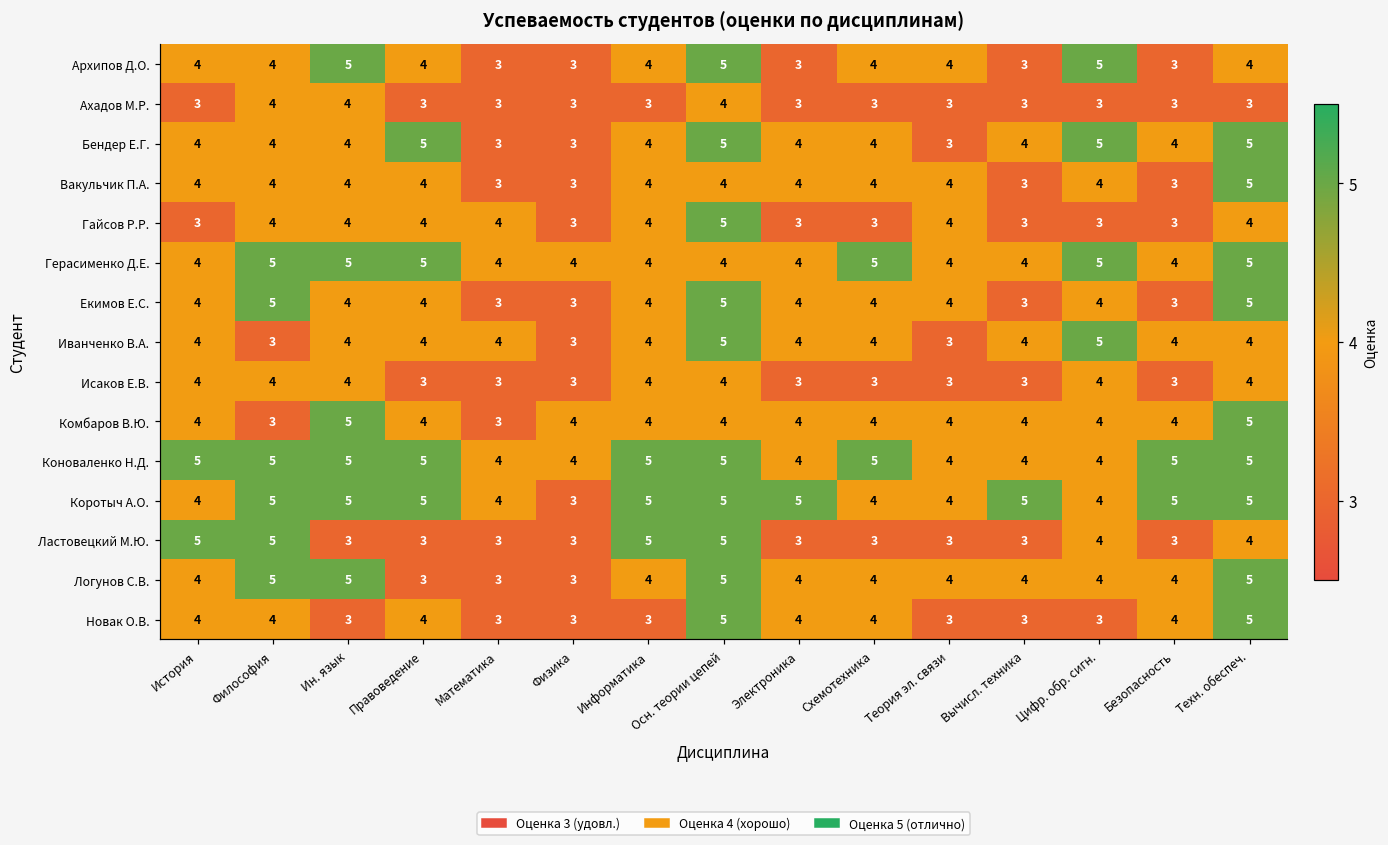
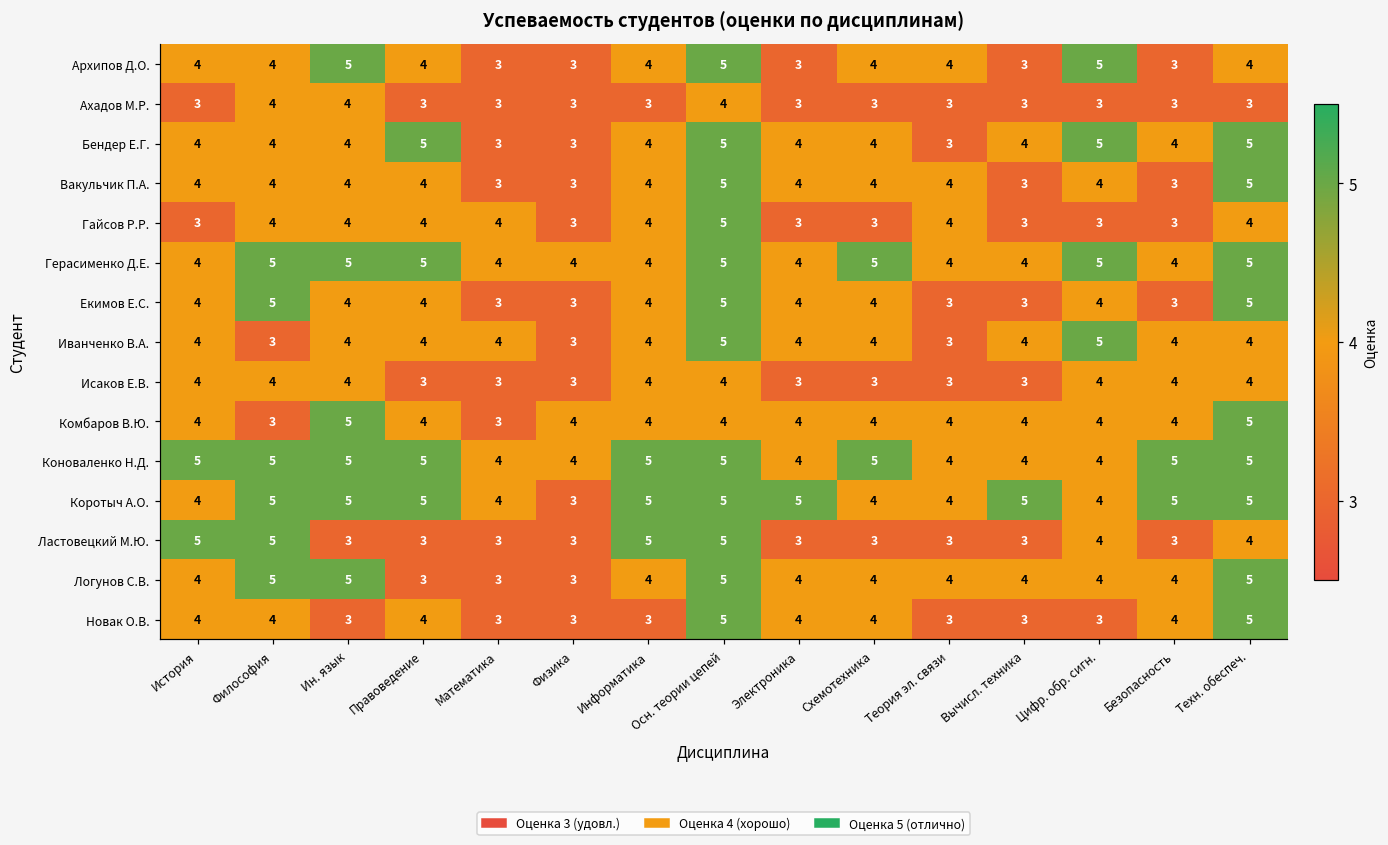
Вакульчик П.А., Осн. теории цепей: 4 -> 5
Герасименко Д.Е., Осн. теории цепей: 4 -> 5
Екимов Е.С., Теория эл. связи: 4 -> 3
Исаков Е.В., Безопасность: 3 -> 4
